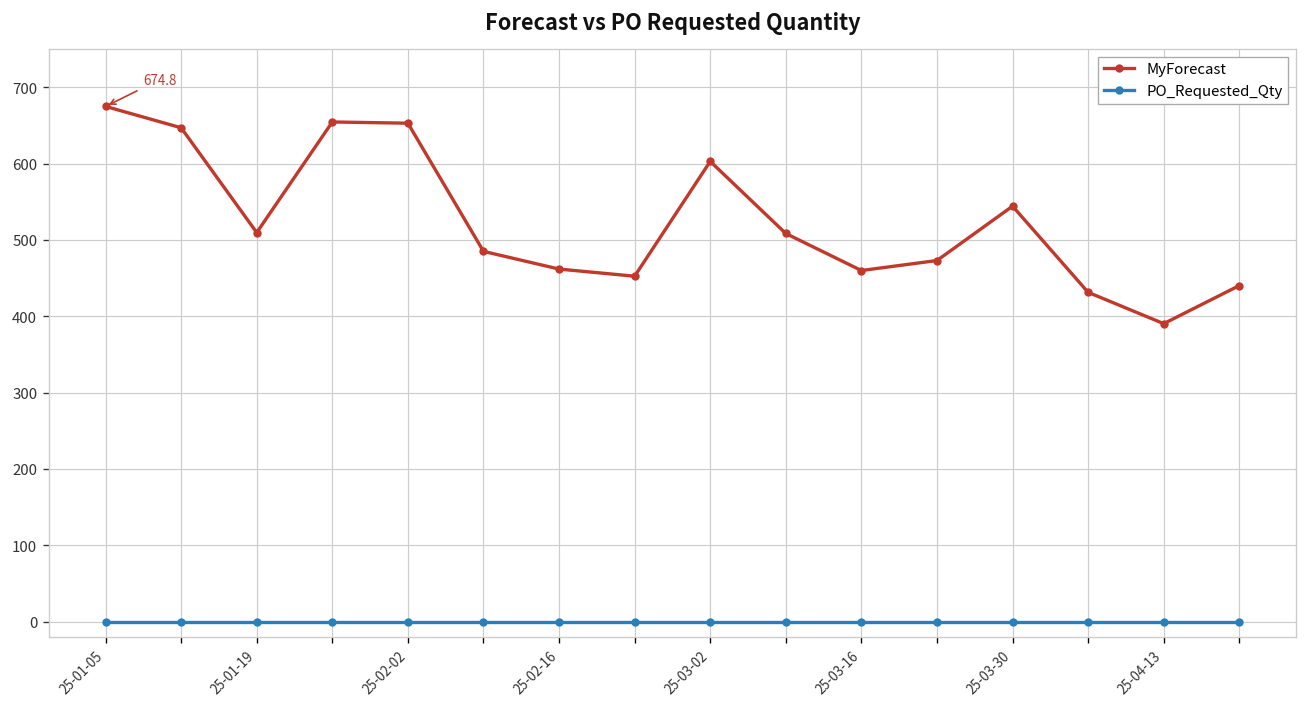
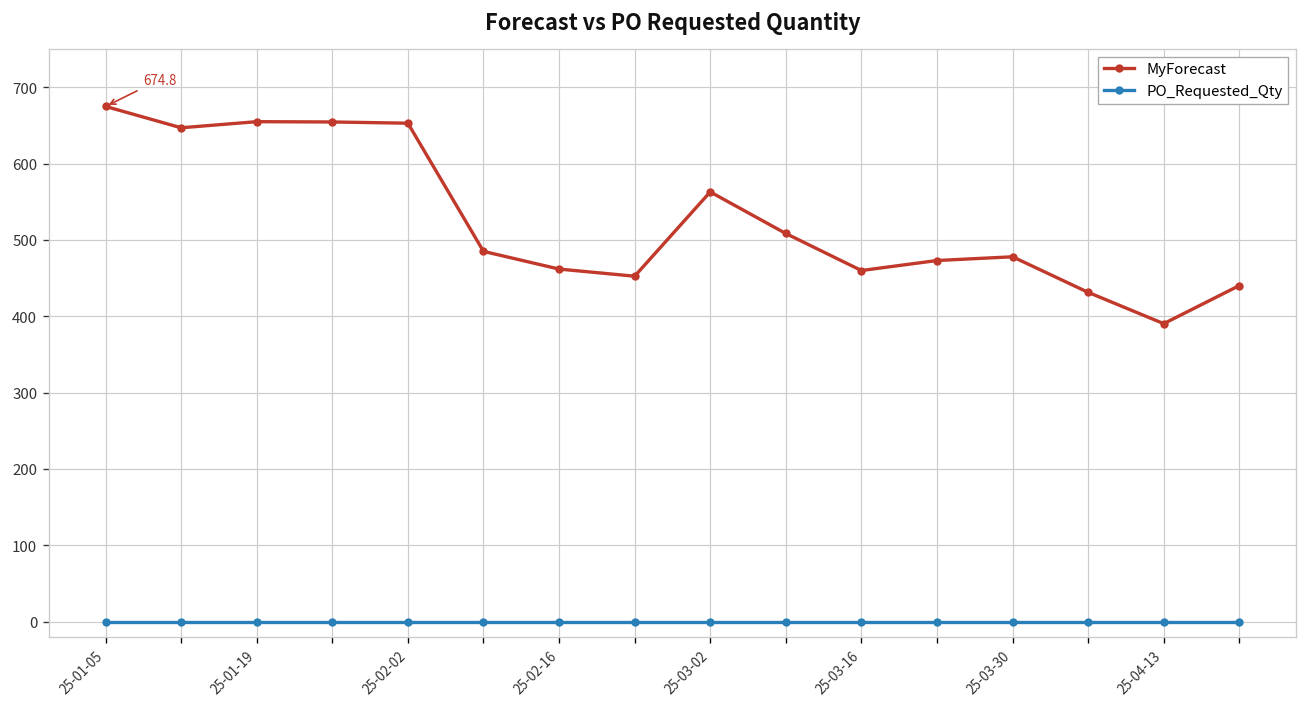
MyForecast, 25-01-19: 510 -> 650
MyForecast, 25-03-02: 600 -> 560
MyForecast, 25-03-30: 540 -> 480
